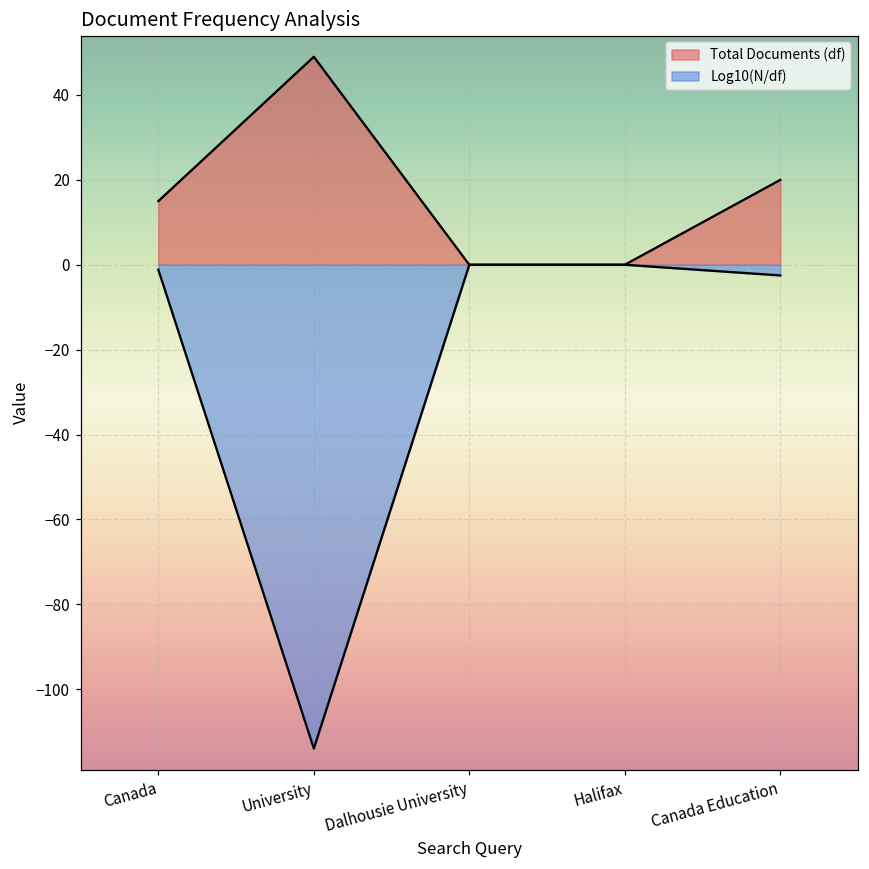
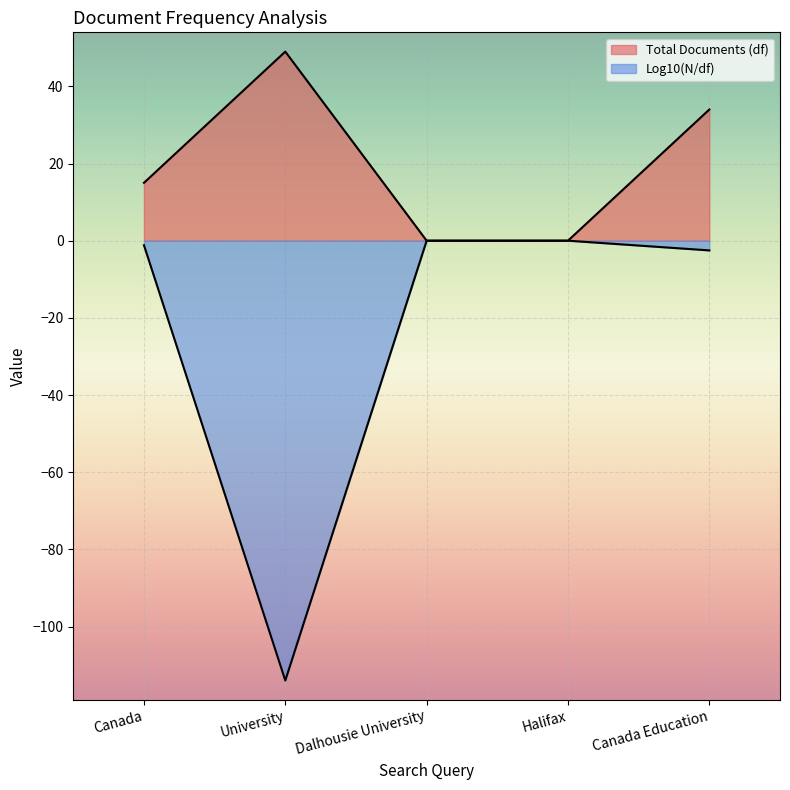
Total Documents (df), Canada Education: 20 -> 34
